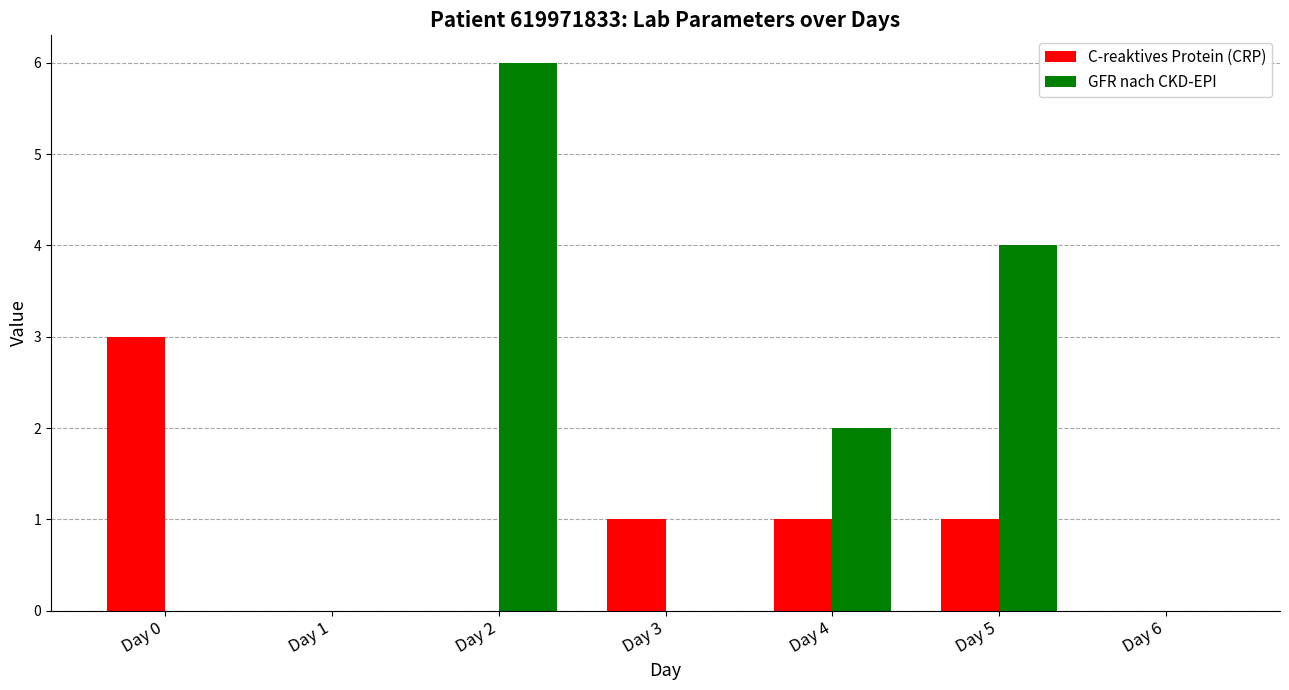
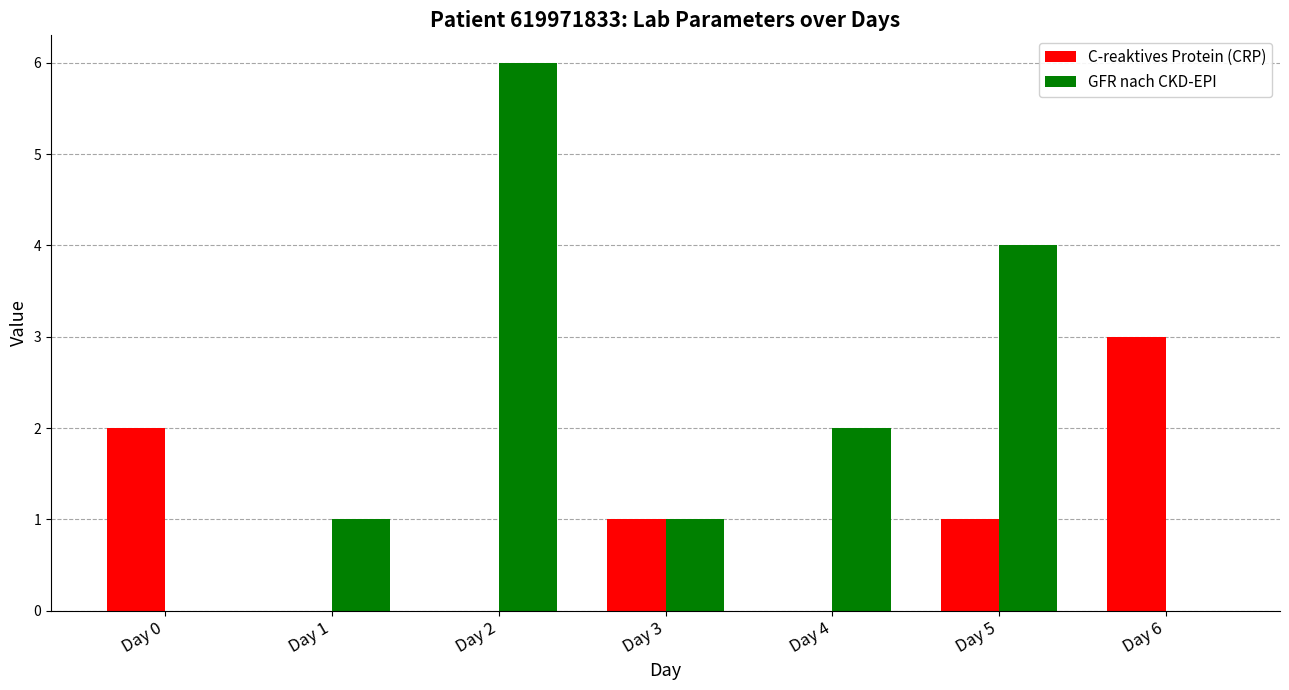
C-reaktives Protein (CRP), Day 0: 3 -> 2
GFR nach CKD-EPI, Day 1: 0 -> 1
GFR nach CKD-EPI, Day 3: 0 -> 1
C-reaktives Protein (CRP), Day 4: 1 -> 0
C-reaktives Protein (CRP), Day 6: 0 -> 3
